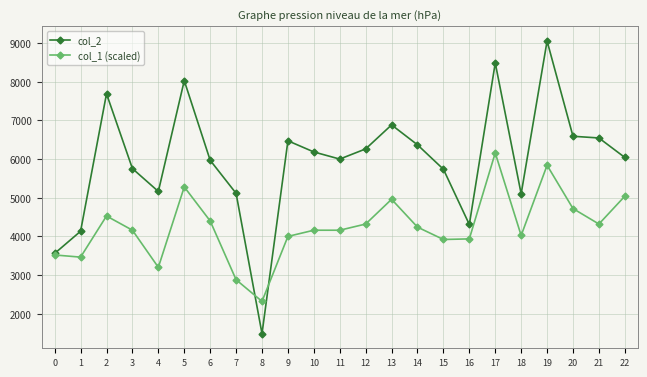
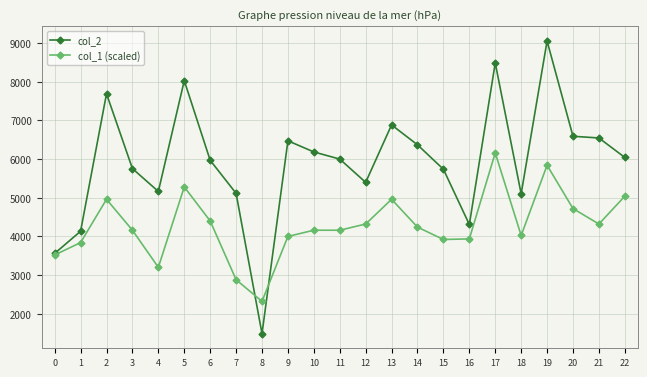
col_1 (scaled), 1: 3500 -> 3800
col_1 (scaled), 2: 4500 -> 5000
col_2, 12: 6300 -> 5400
